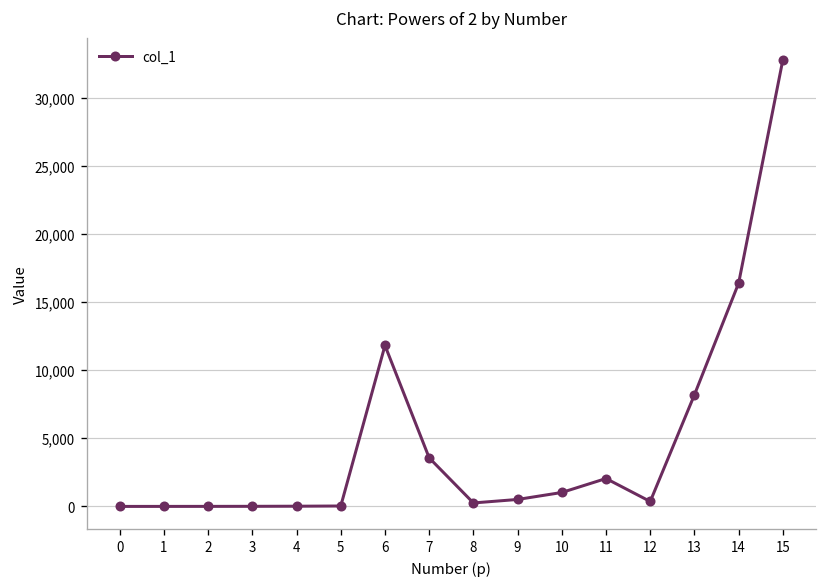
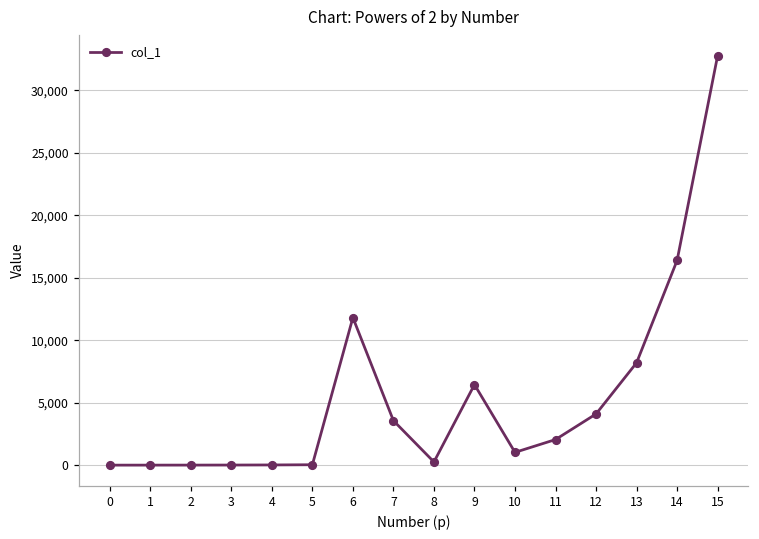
9: 500 -> 6,400
12: 400 -> 4,100
